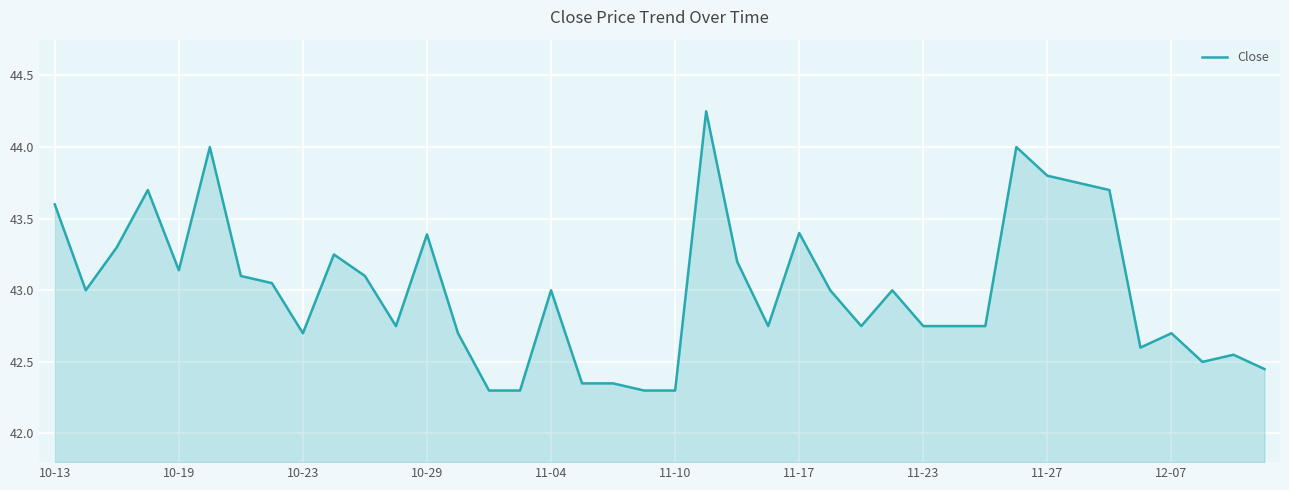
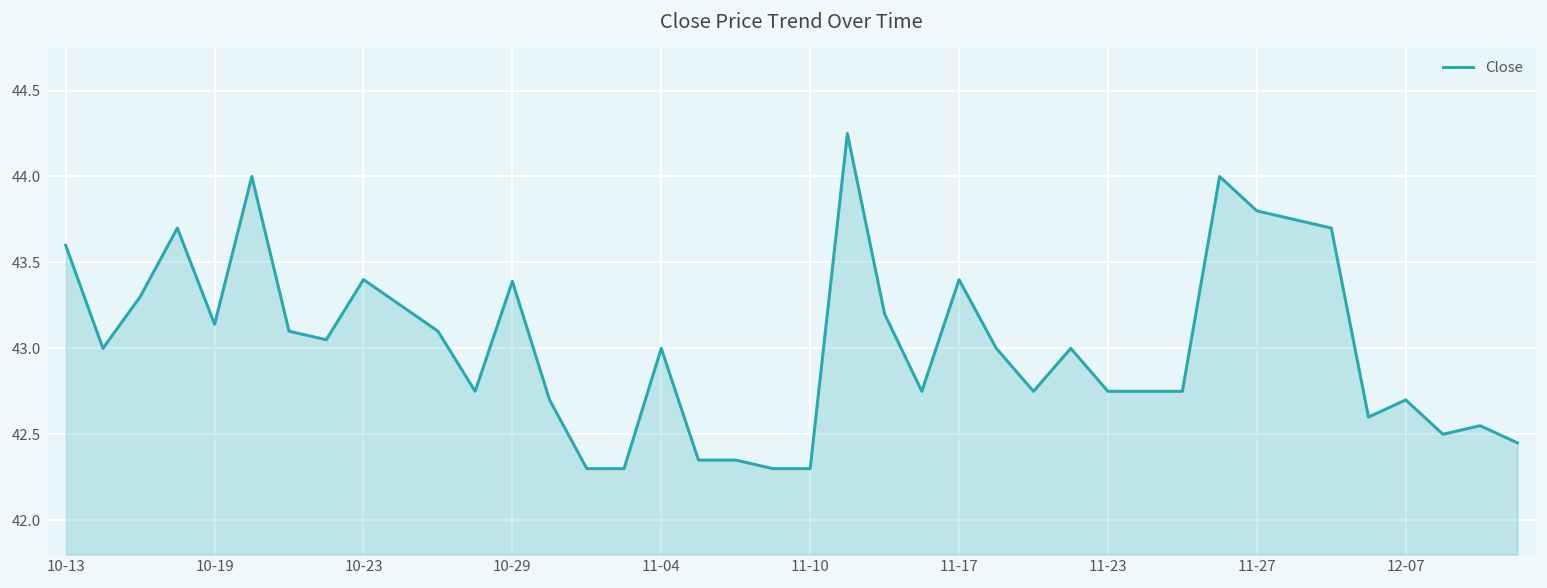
10-23: 42.7 -> 43.4
